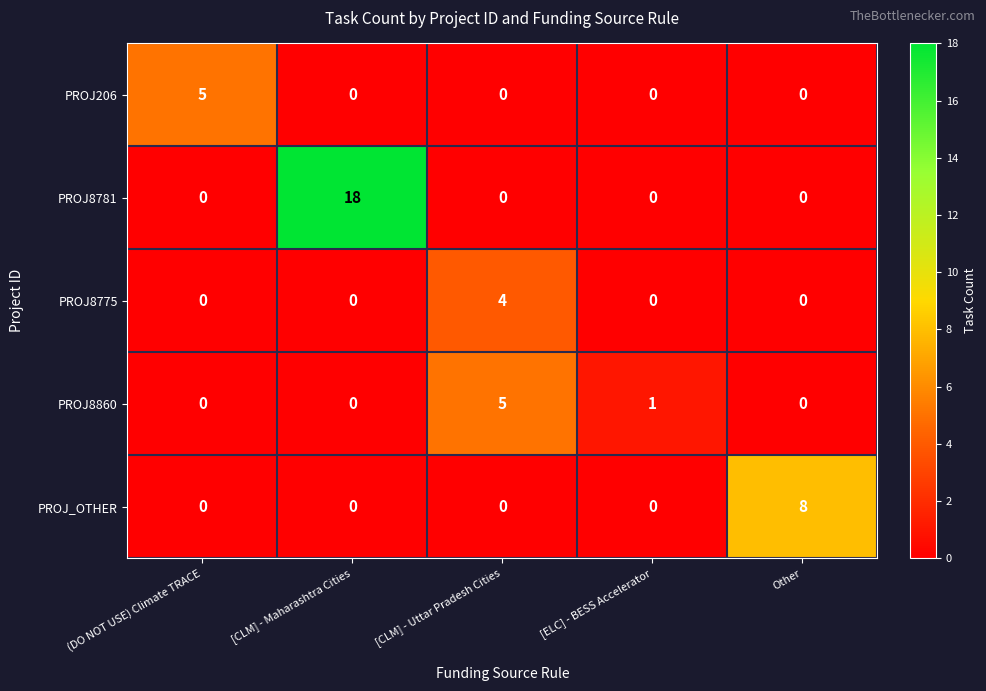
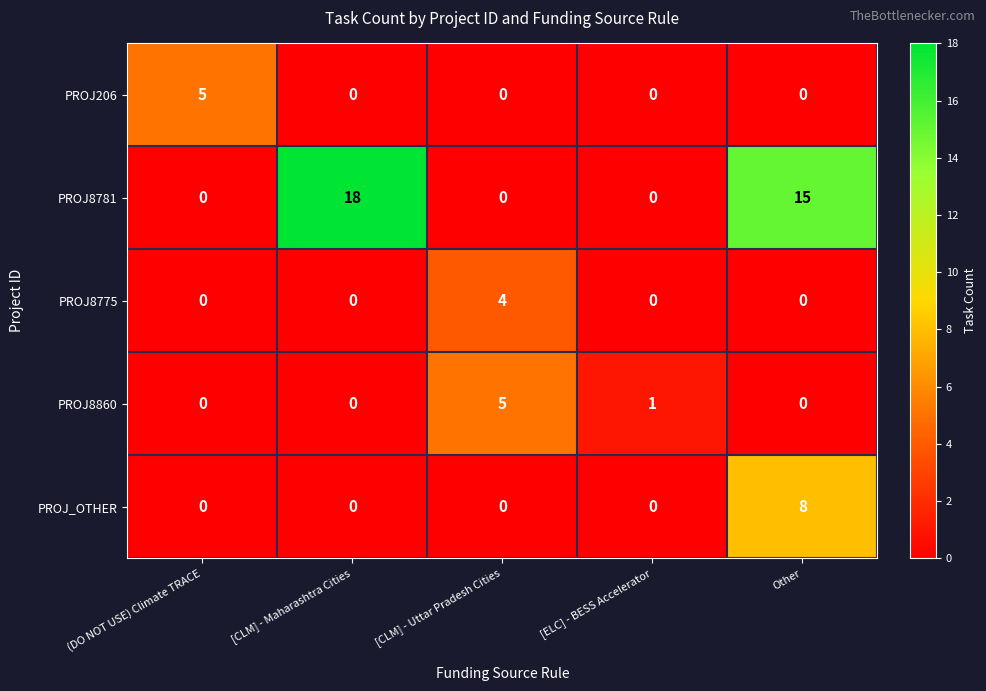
PROJ8781, Other: 0 -> 15
